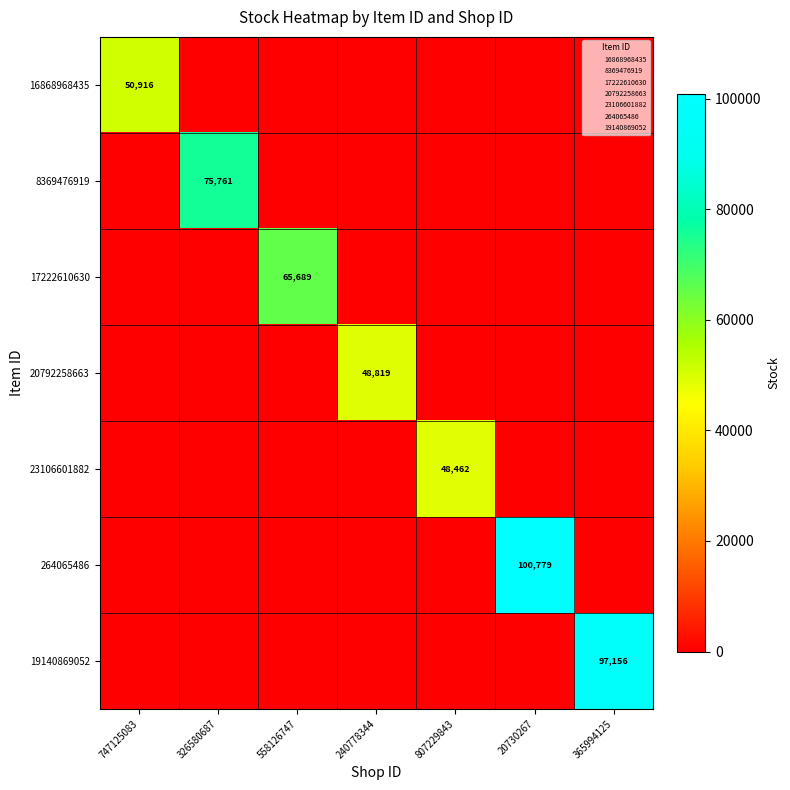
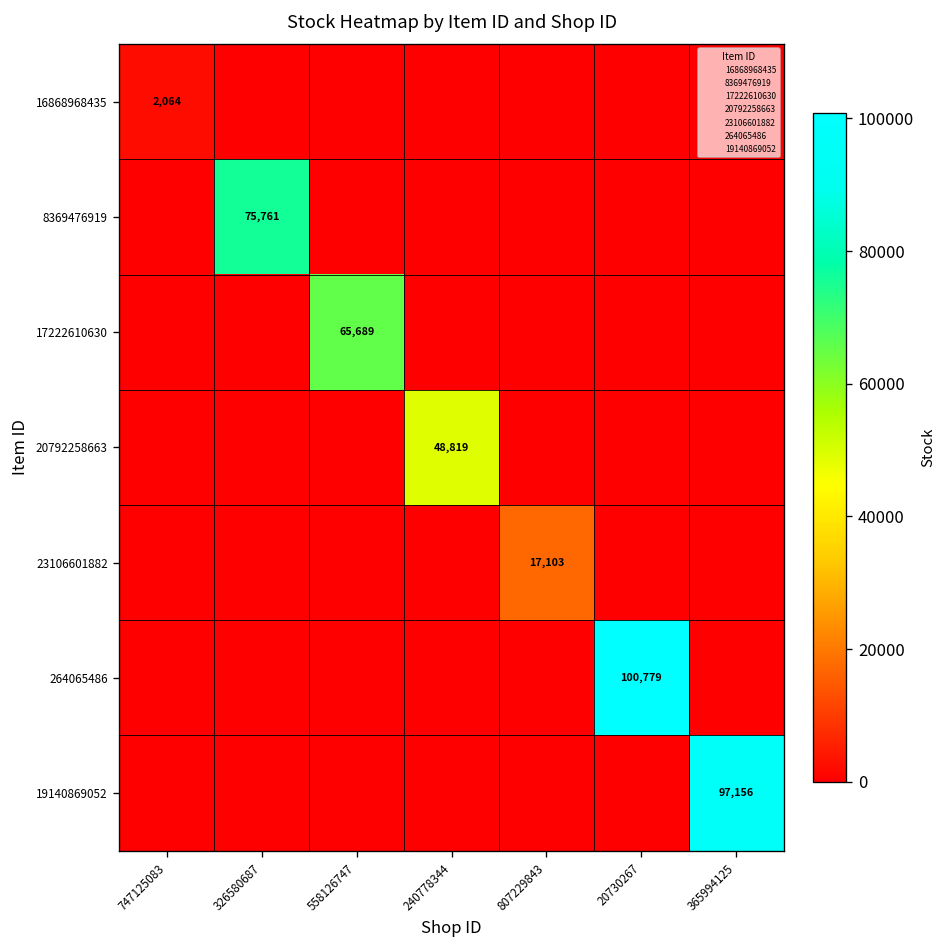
16868968435, 747125083: 50,916 -> 2,064
23106601882, 807229843: 48,462 -> 17,103
